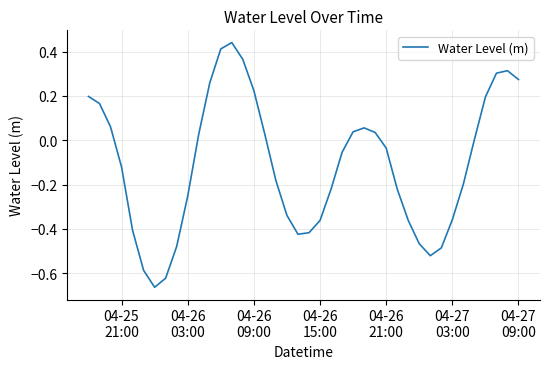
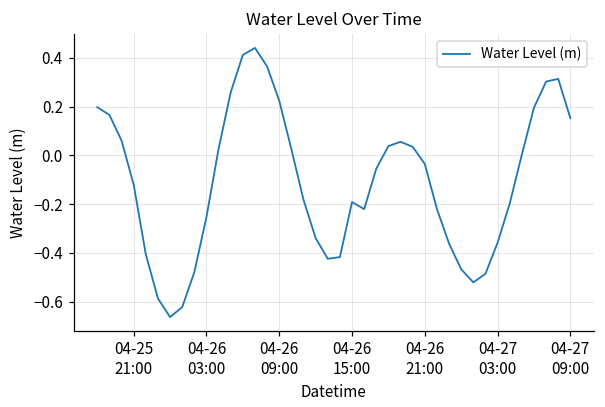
04-26 15:00: -0.36 -> -0.19
04-27 09:00: 0.27 -> 0.15
